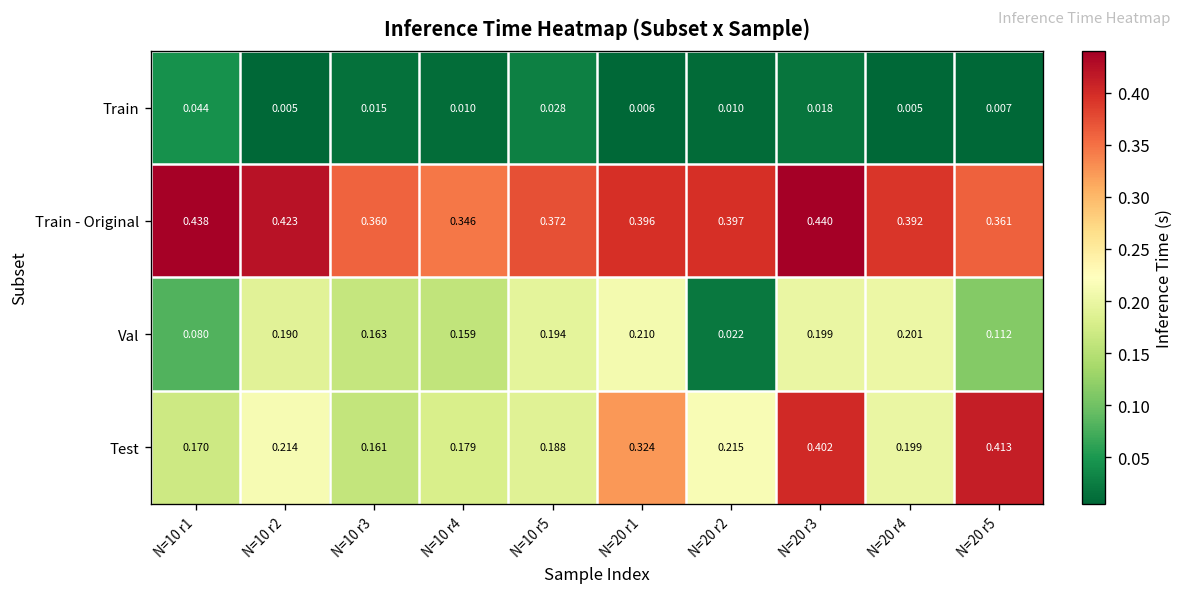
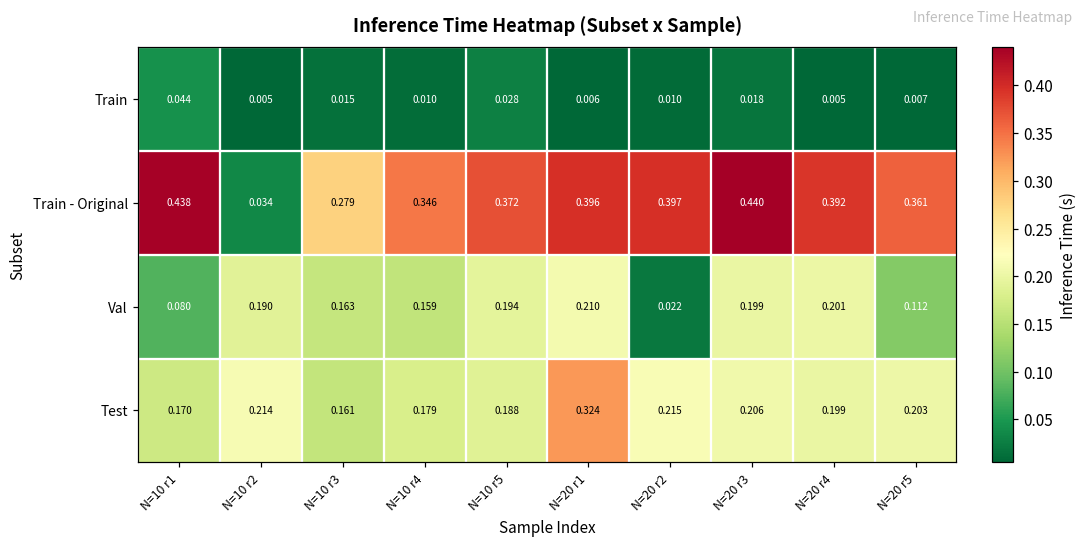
Train - Original, N=10 r2: 0.423 -> 0.034
Train - Original, N=10 r3: 0.360 -> 0.279
Test, N=20 r3: 0.402 -> 0.206
Test, N=20 r5: 0.413 -> 0.203
